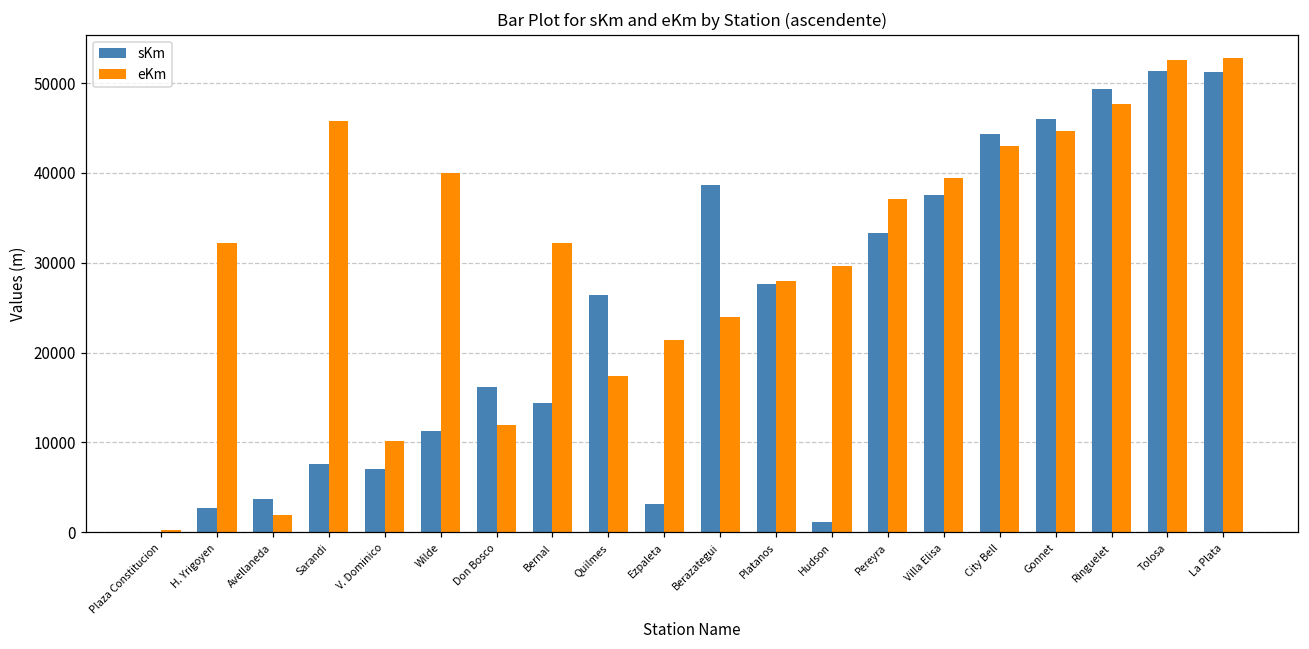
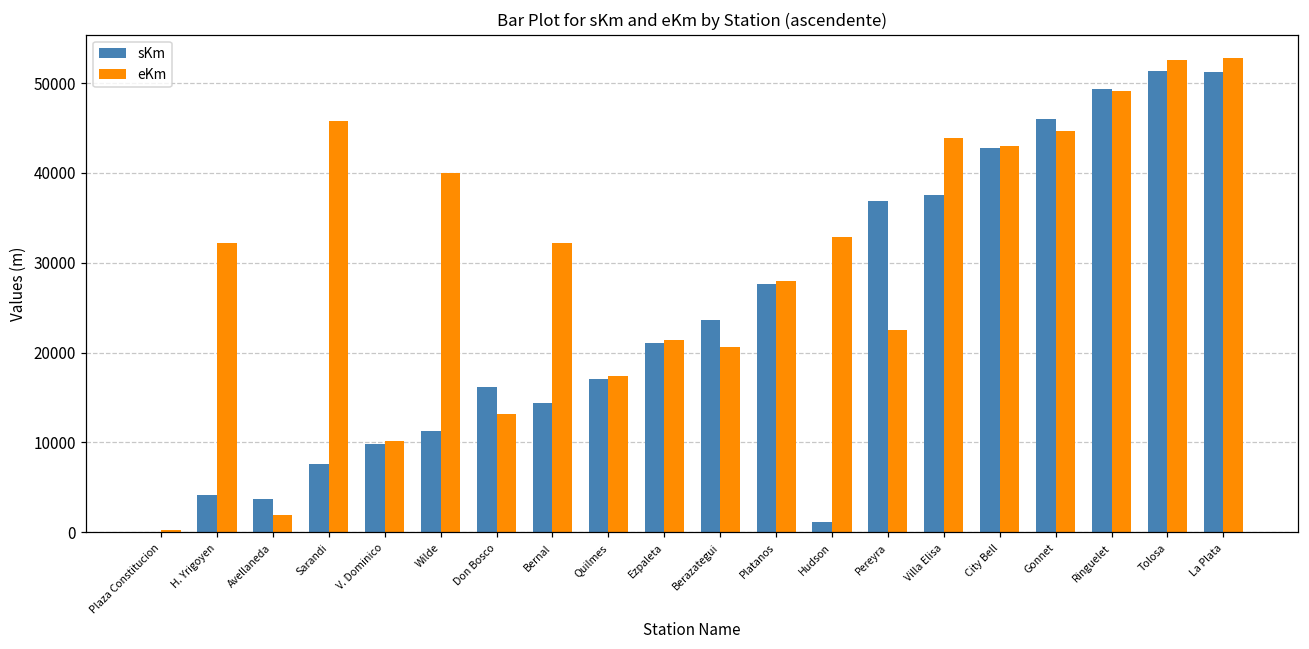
sKm, H. Yrigoyen: 3000 -> 4000
sKm, V. Dominico: 7000 -> 10000
eKm, Don Bosco: 12000 -> 13000
sKm, Quilmes: 26000 -> 17000
sKm, Ezpaleta: 3000 -> 21000
sKm, Berazategui: 39000 -> 24000
eKm, Berazategui: 24000 -> 21000
eKm, Hudson: 30000 -> 33000
sKm, Pereyra: 33000 -> 37000
eKm, Pereyra: 37000 -> 23000
eKm, Villa Elisa: 39000 -> 44000
sKm, City Bell: 44000 -> 43000
eKm, Ringuelet: 48000 -> 49000
